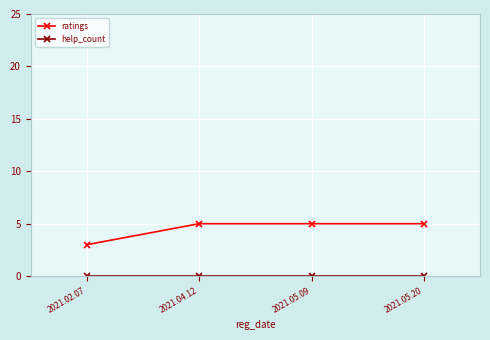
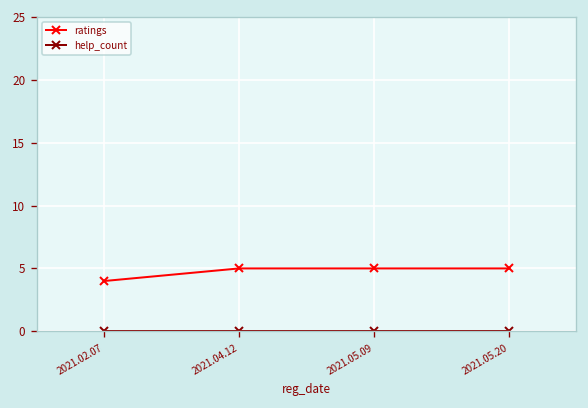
ratings, 2021.02.07: 3 -> 4
